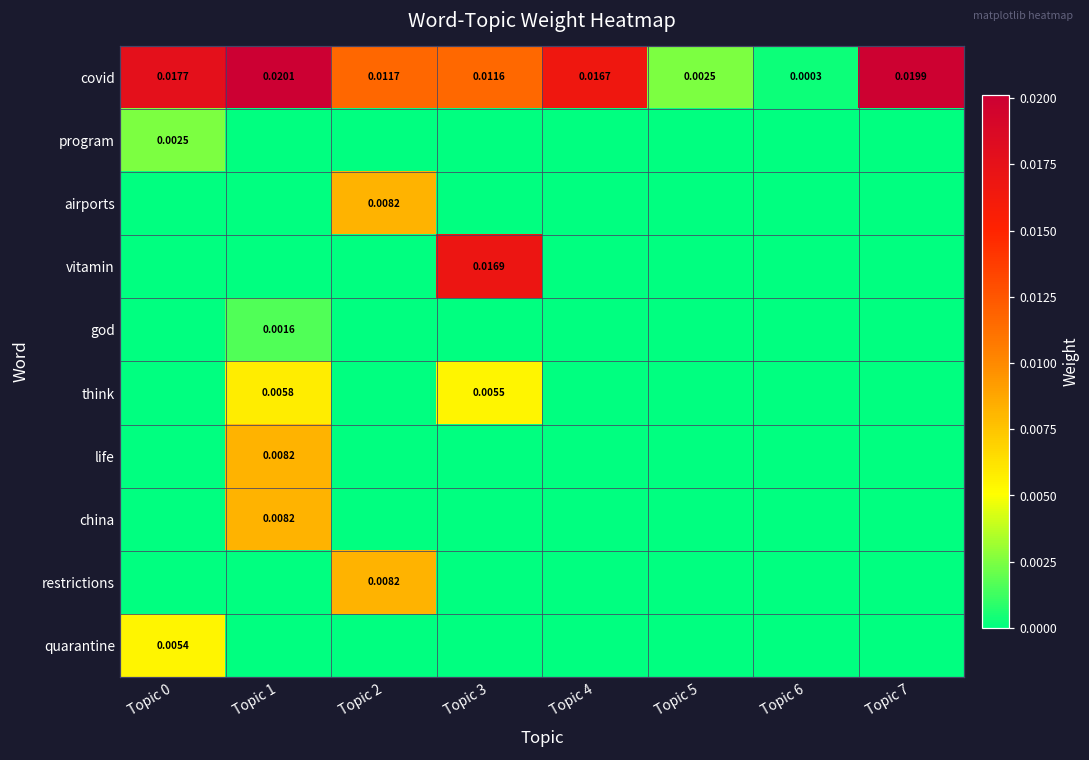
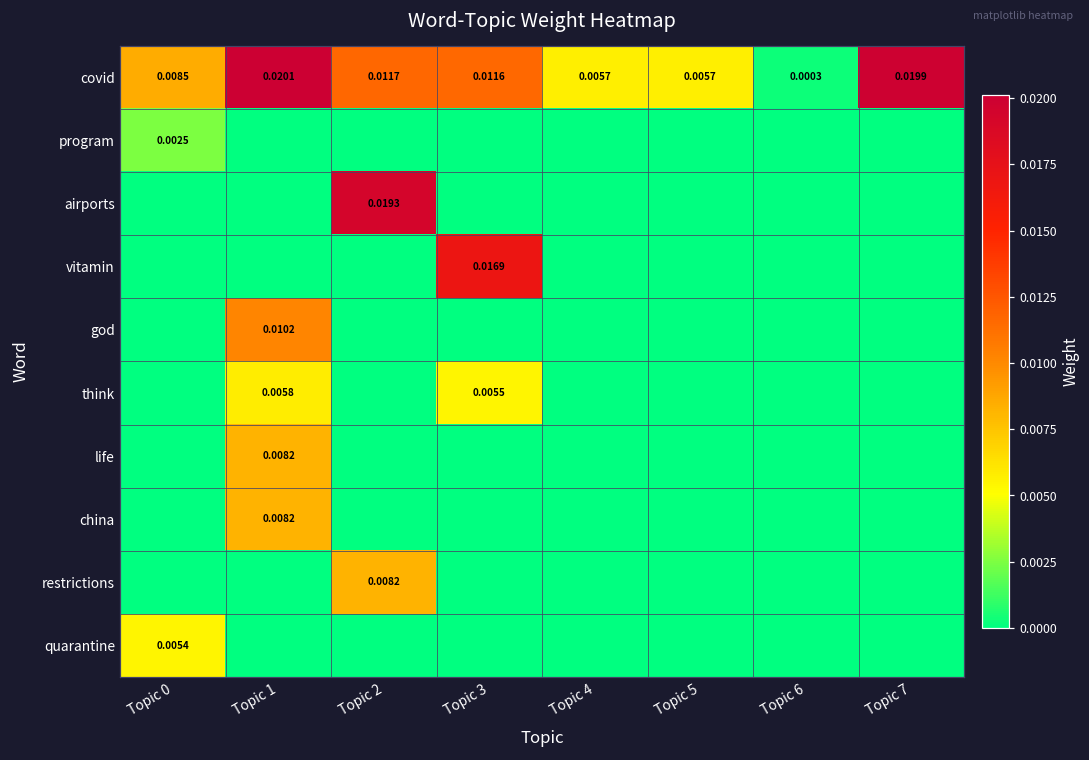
covid, Topic 0: 0.0177 -> 0.0085
covid, Topic 4: 0.0167 -> 0.0057
covid, Topic 5: 0.0025 -> 0.0057
airports, Topic 2: 0.0082 -> 0.0193
god, Topic 1: 0.0016 -> 0.0102
